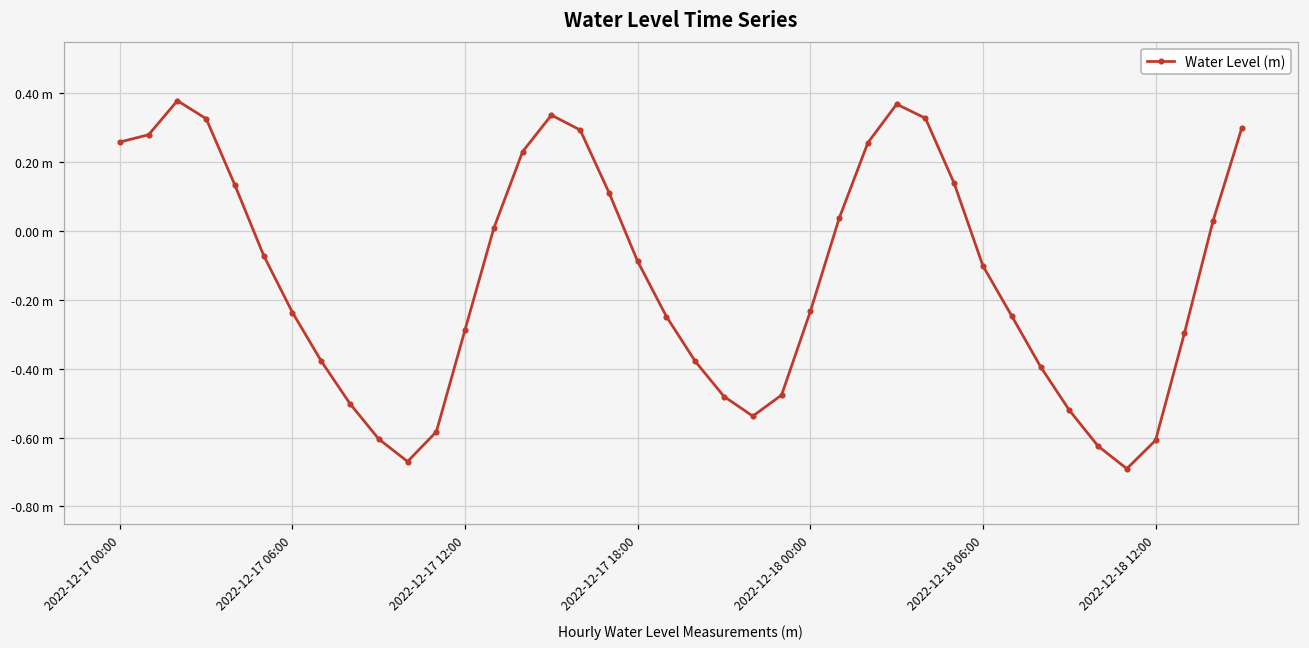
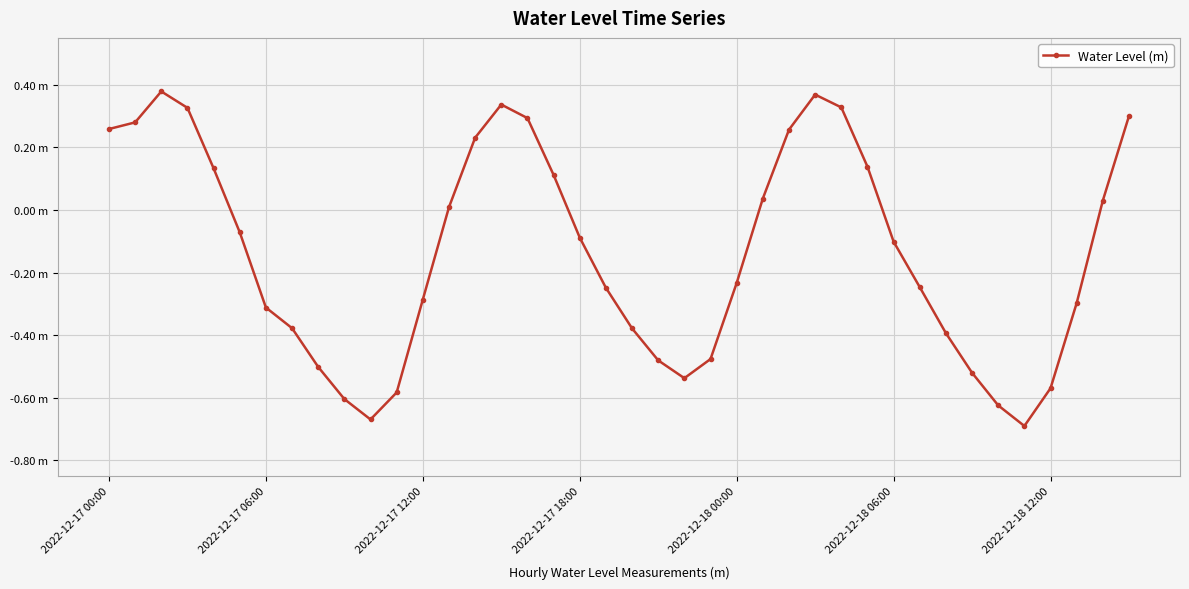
2022-12-17 06:00: -0.24 m -> -0.31 m
2022-12-18 12:00: -0.61 m -> -0.57 m
